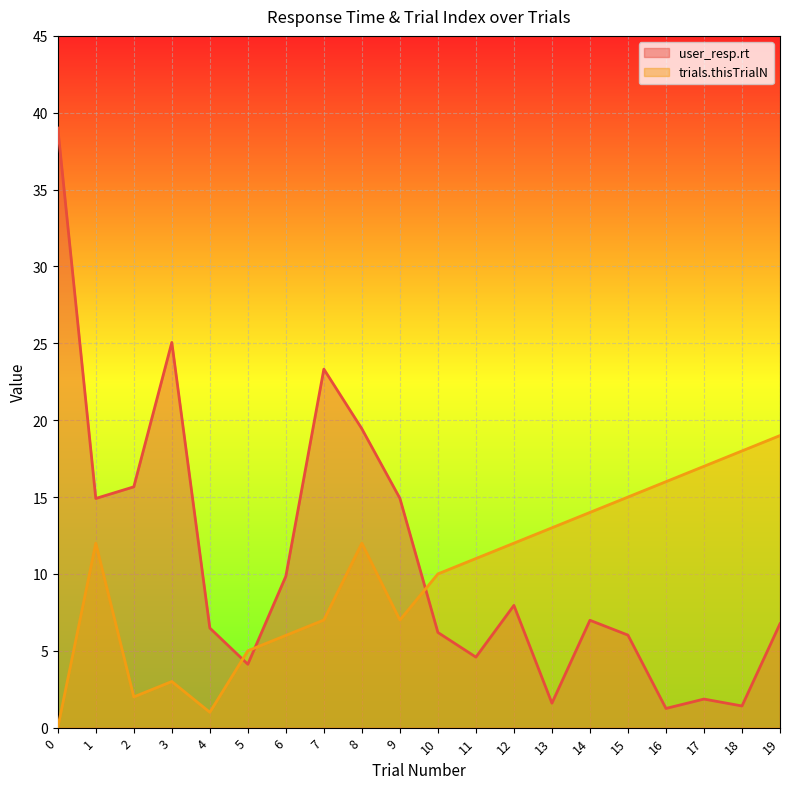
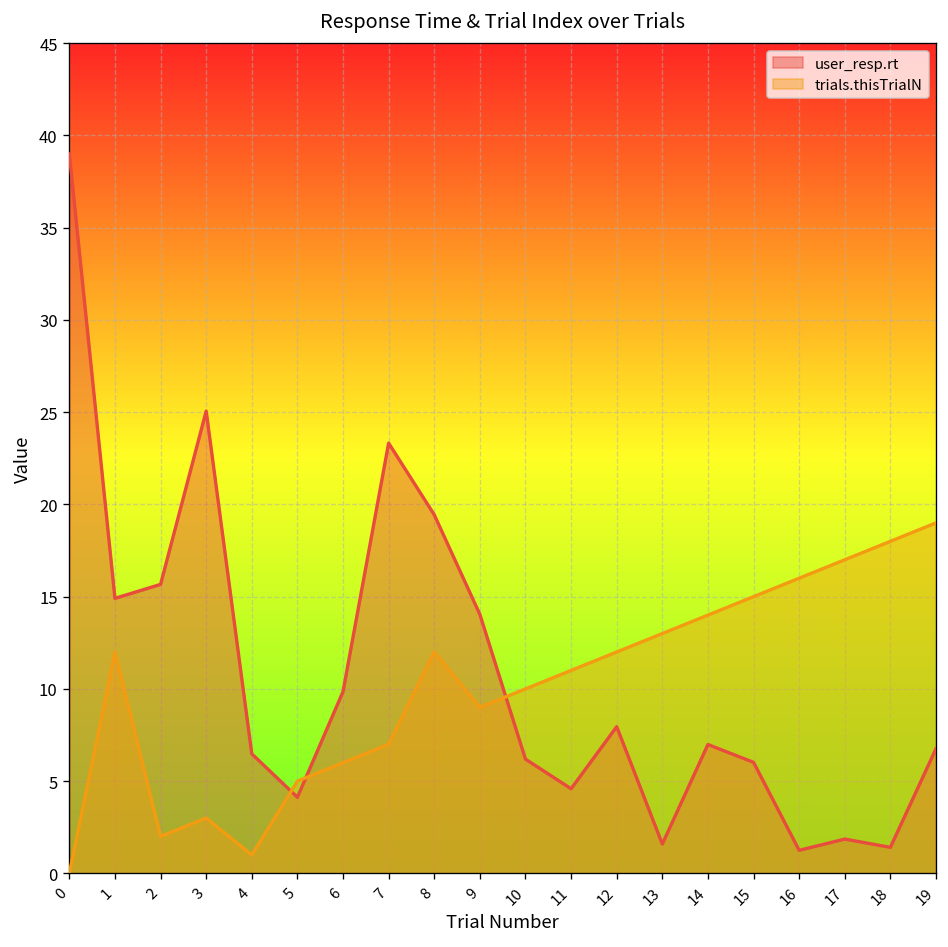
user_resp.rt, 9: 14.9 -> 14.0
trials.thisTrialN, 9: 7 -> 9
